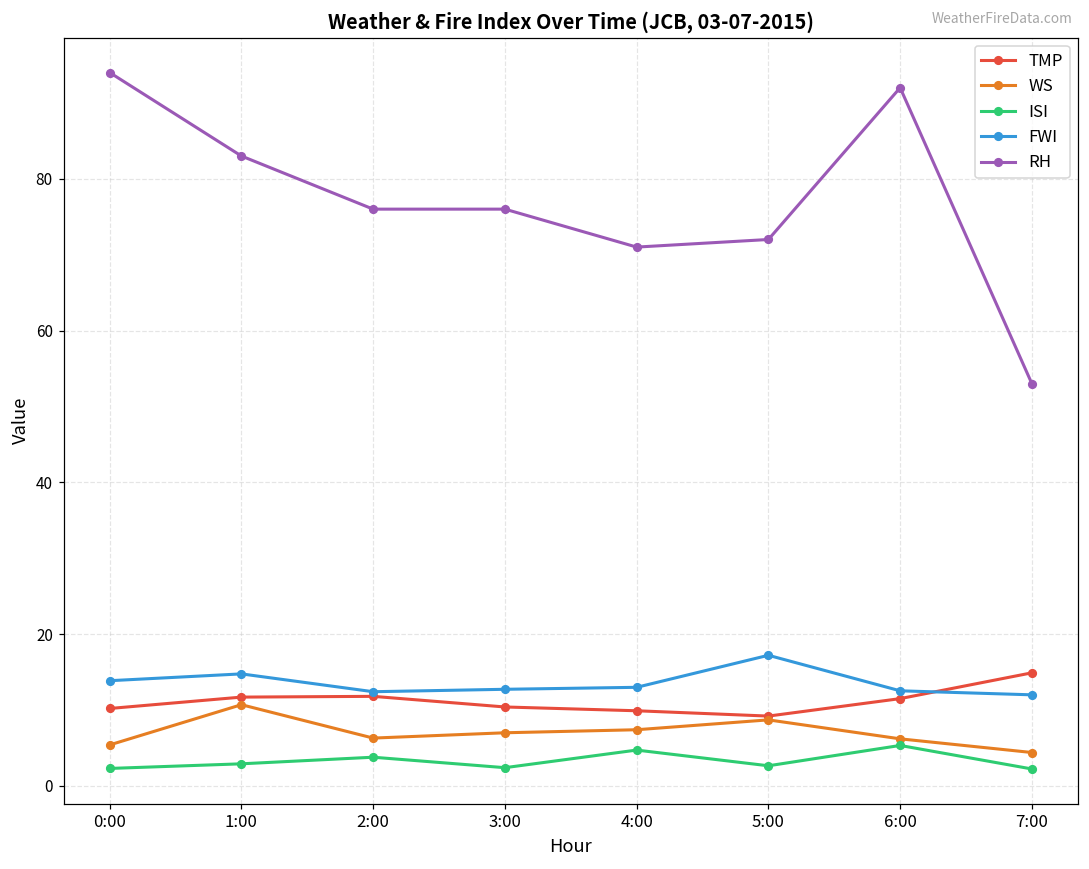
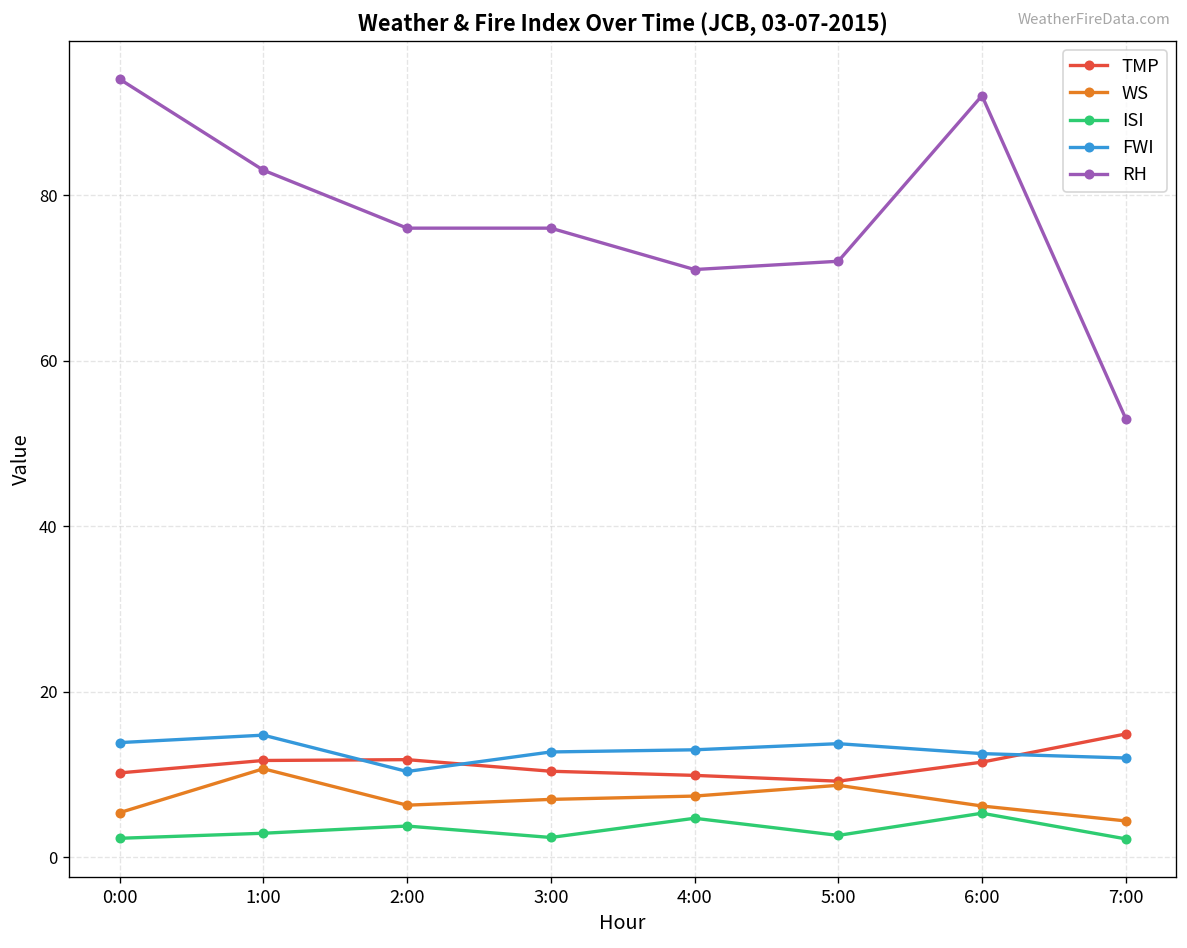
FWI, 2:00: 12 -> 10
FWI, 5:00: 17 -> 14
